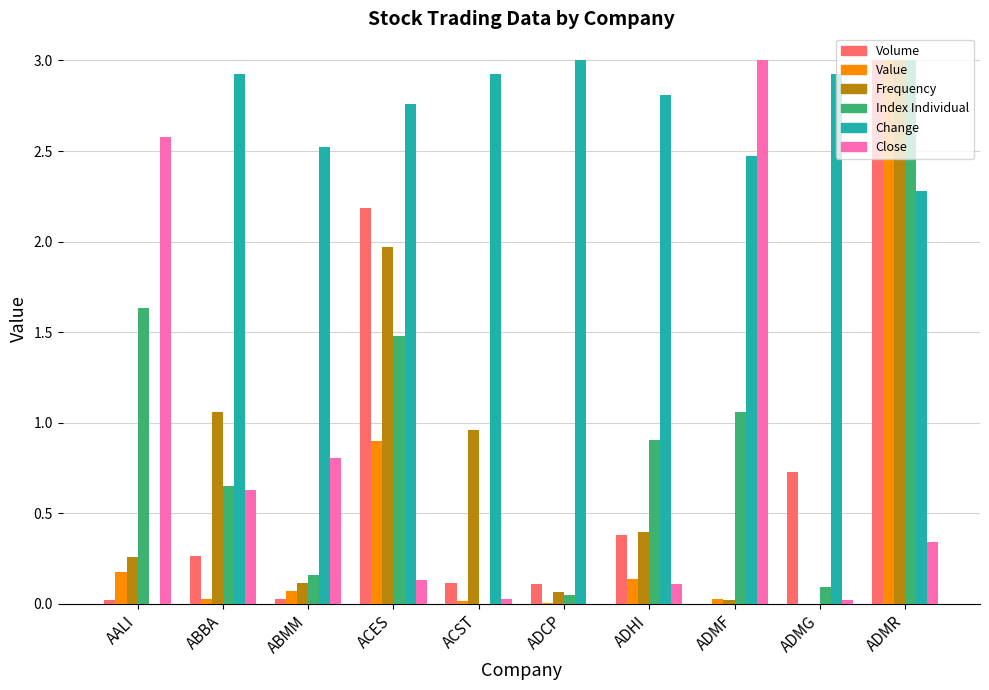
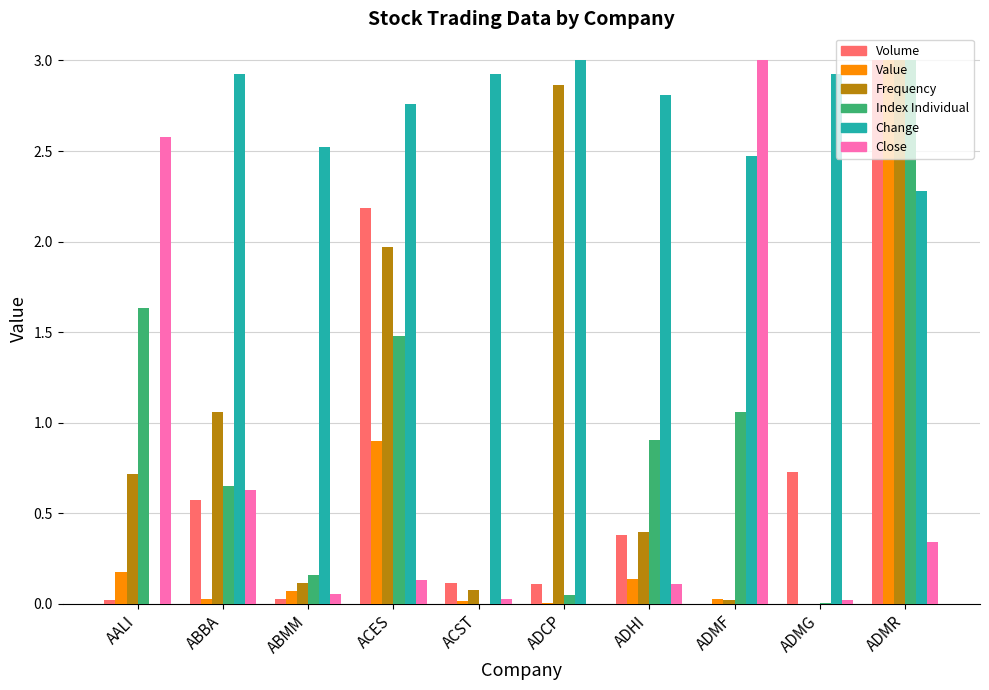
Frequency, AALI: 0.26 -> 0.72
Volume, ABBA: 0.26 -> 0.57
Close, ABMM: 0.80 -> 0.06
Frequency, ACST: 0.96 -> 0.07
Frequency, ADCP: 0.06 -> 2.86
Index Individual, ADMG: 0.09 -> 0.00
